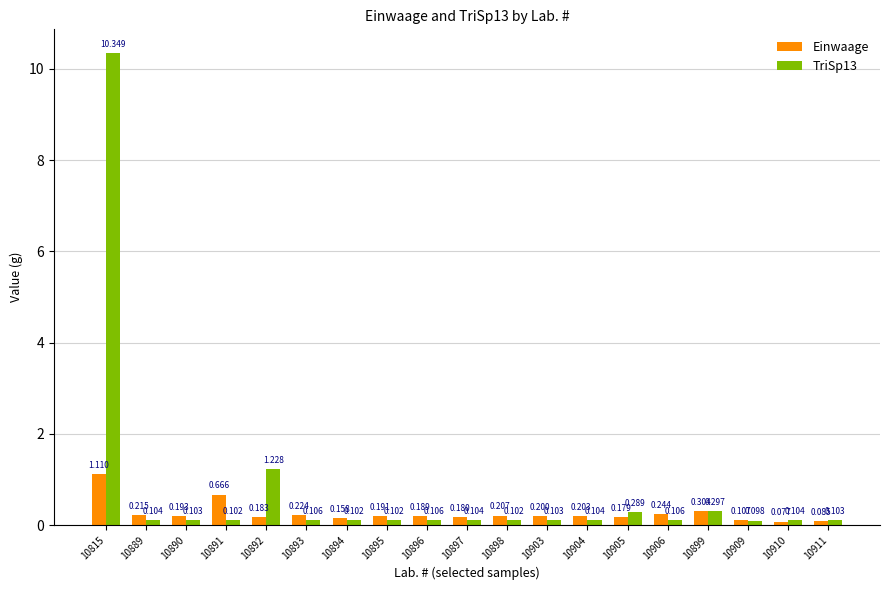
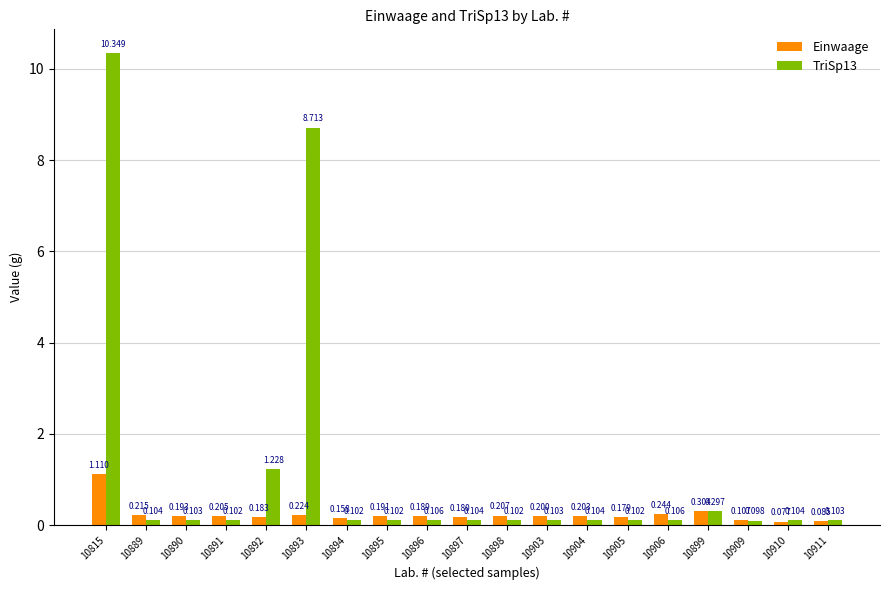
Einwaage, 10891: 0.666 -> 0.205
TriSp13, 10893: 0.106 -> 8.713
TriSp13, 10905: 0.289 -> 0.102
